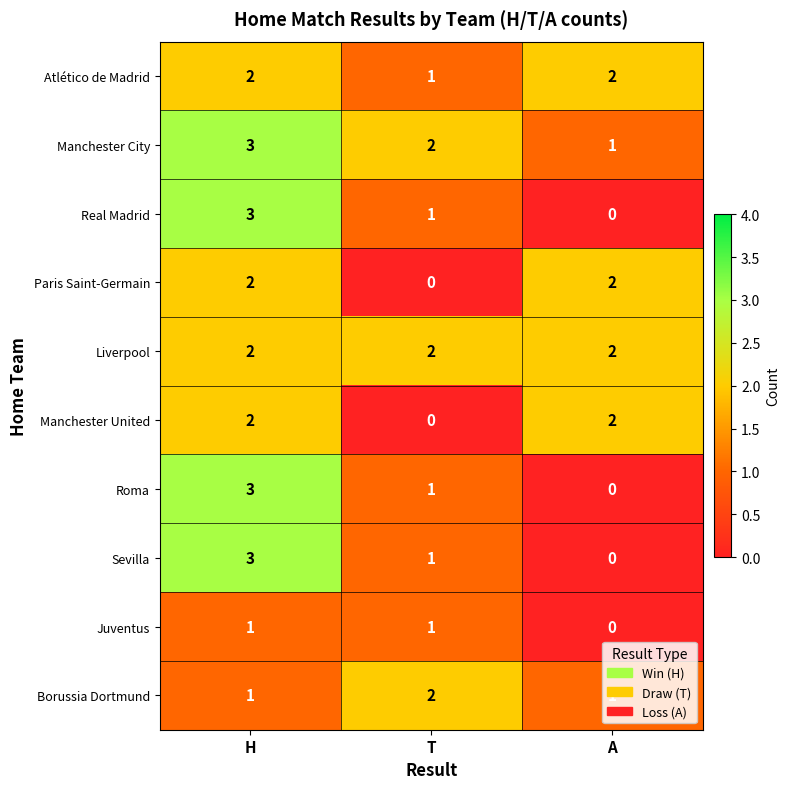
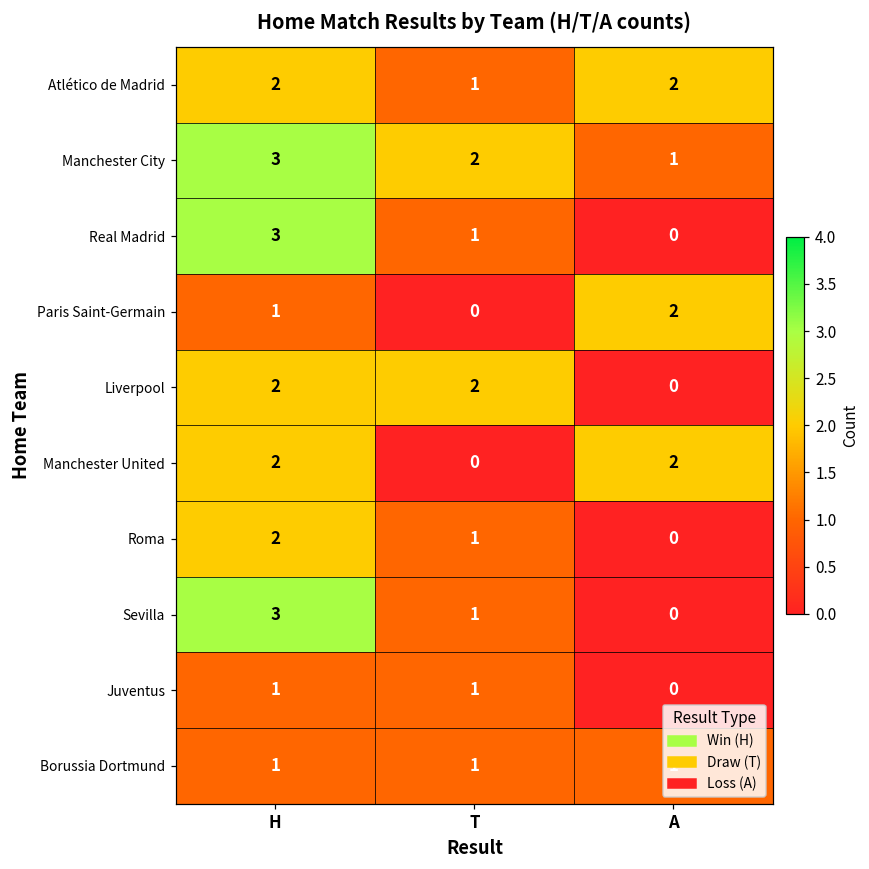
Paris Saint-Germain, H: 2 -> 1
Liverpool, A: 2 -> 0
Roma, H: 3 -> 2
Borussia Dortmund, T: 2 -> 1
